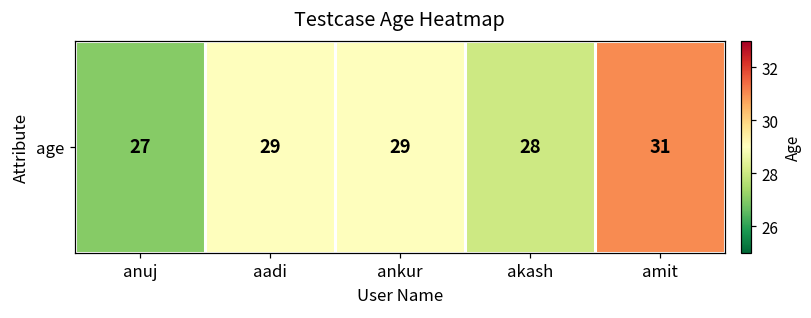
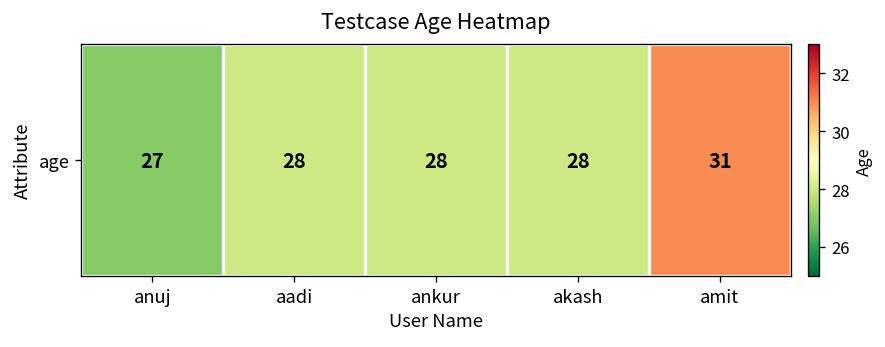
age, aadi: 29 -> 28
age, ankur: 29 -> 28
